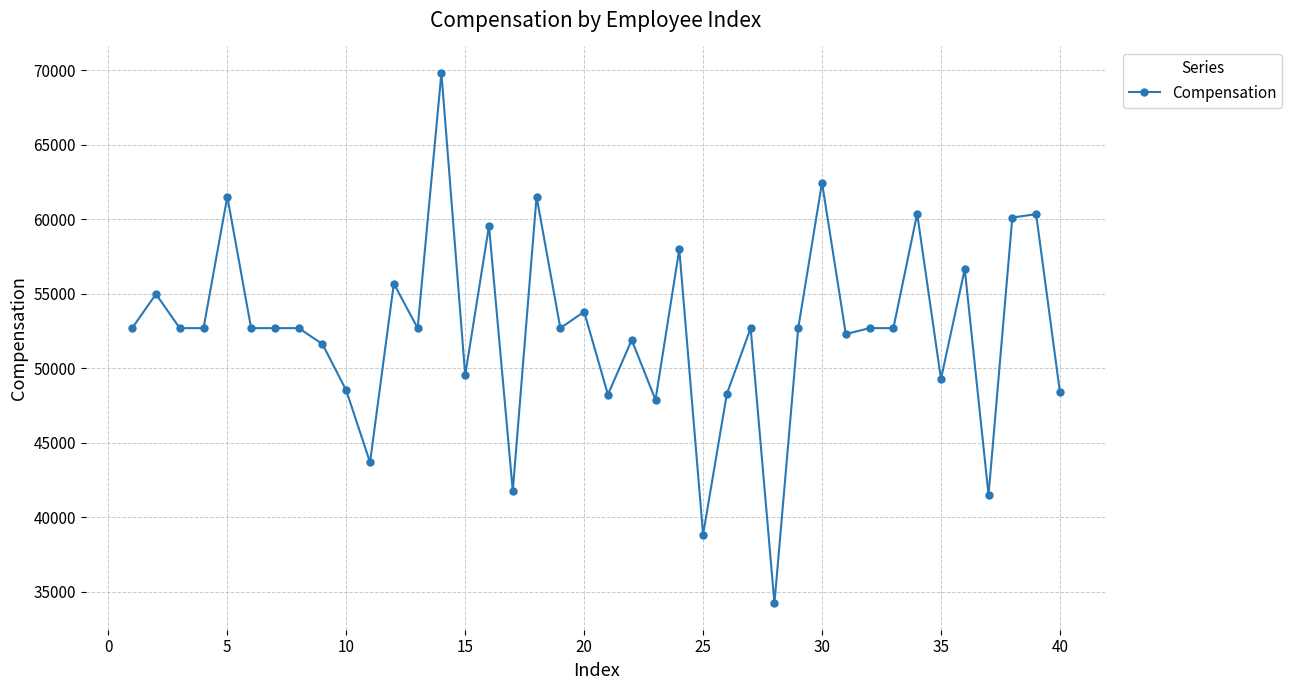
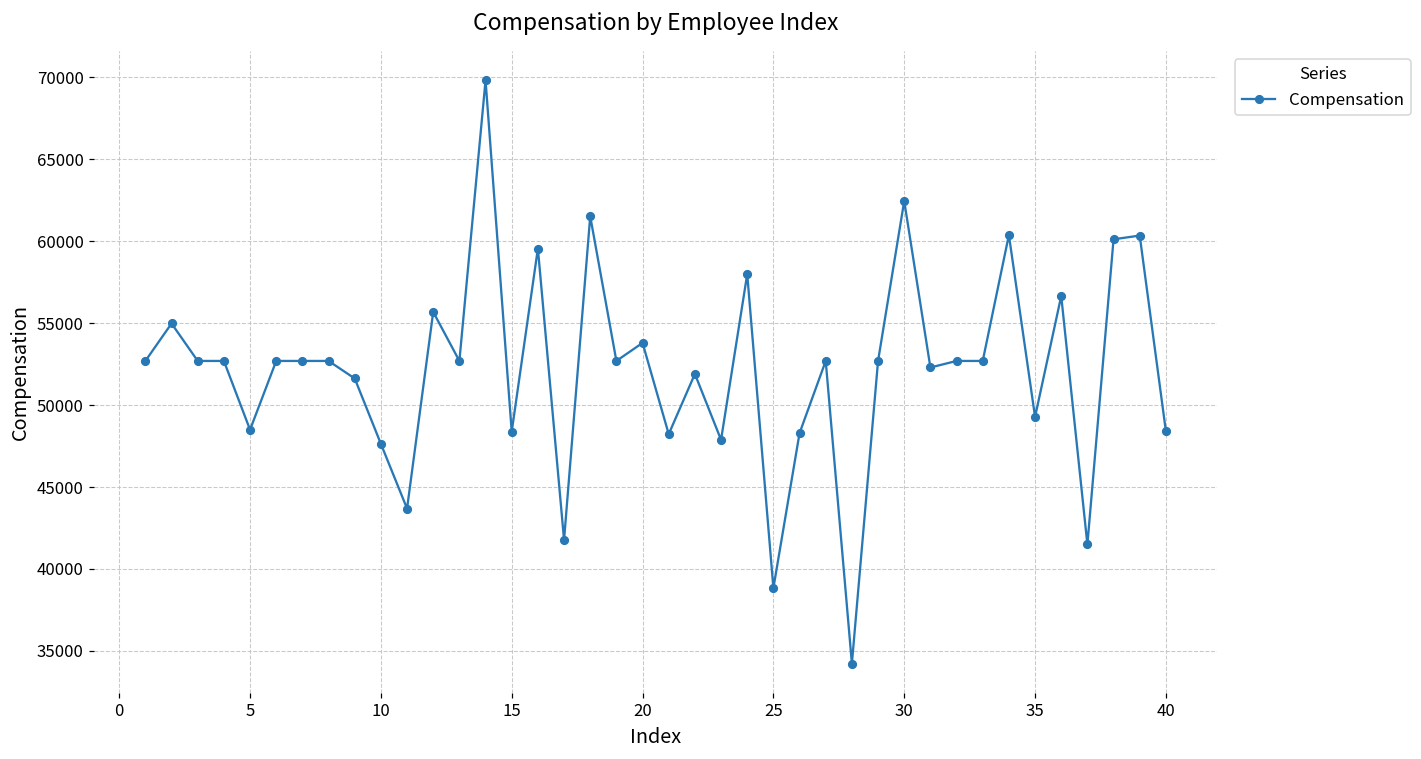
5: 61500 -> 48500
10: 48500 -> 47600
15: 49500 -> 48400
